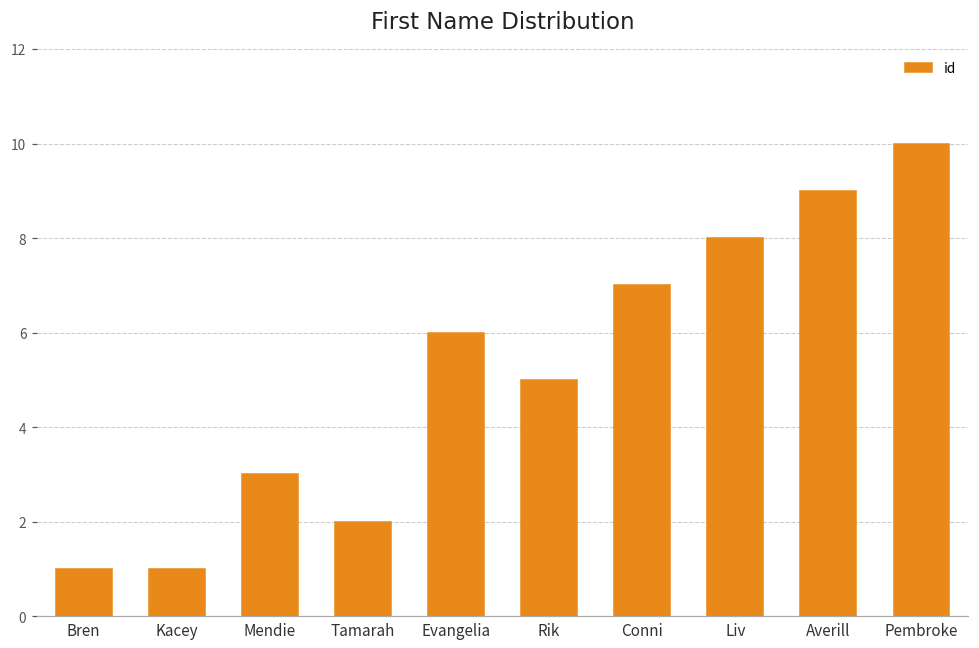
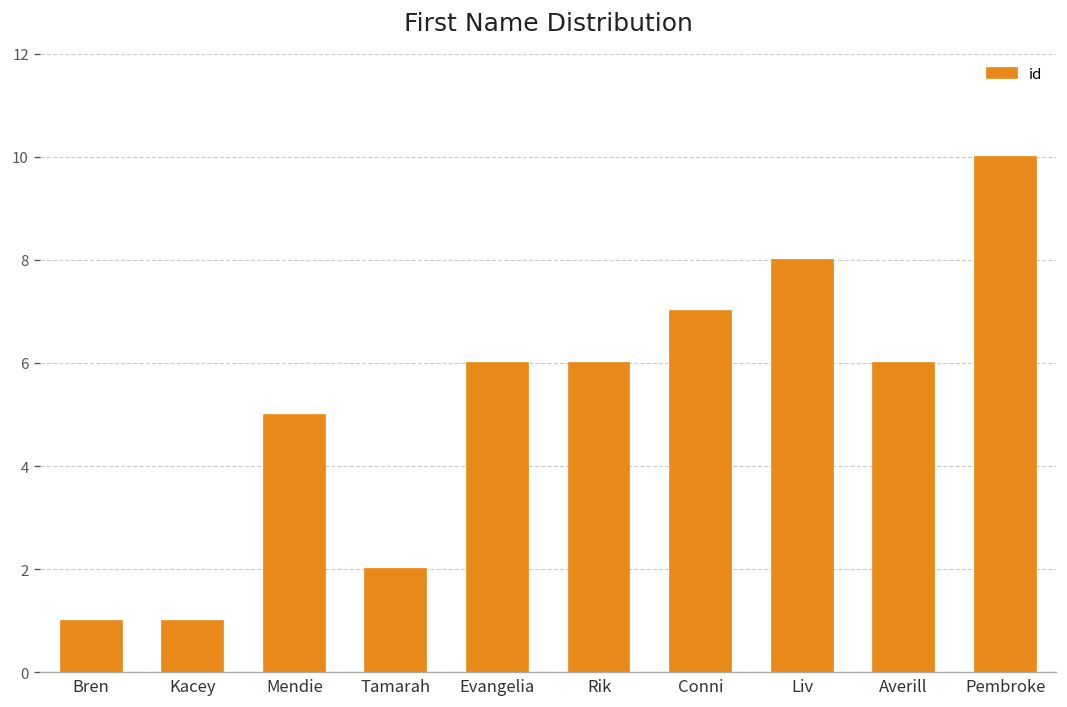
Mendie: 3 -> 5
Rik: 5 -> 6
Averill: 9 -> 6
